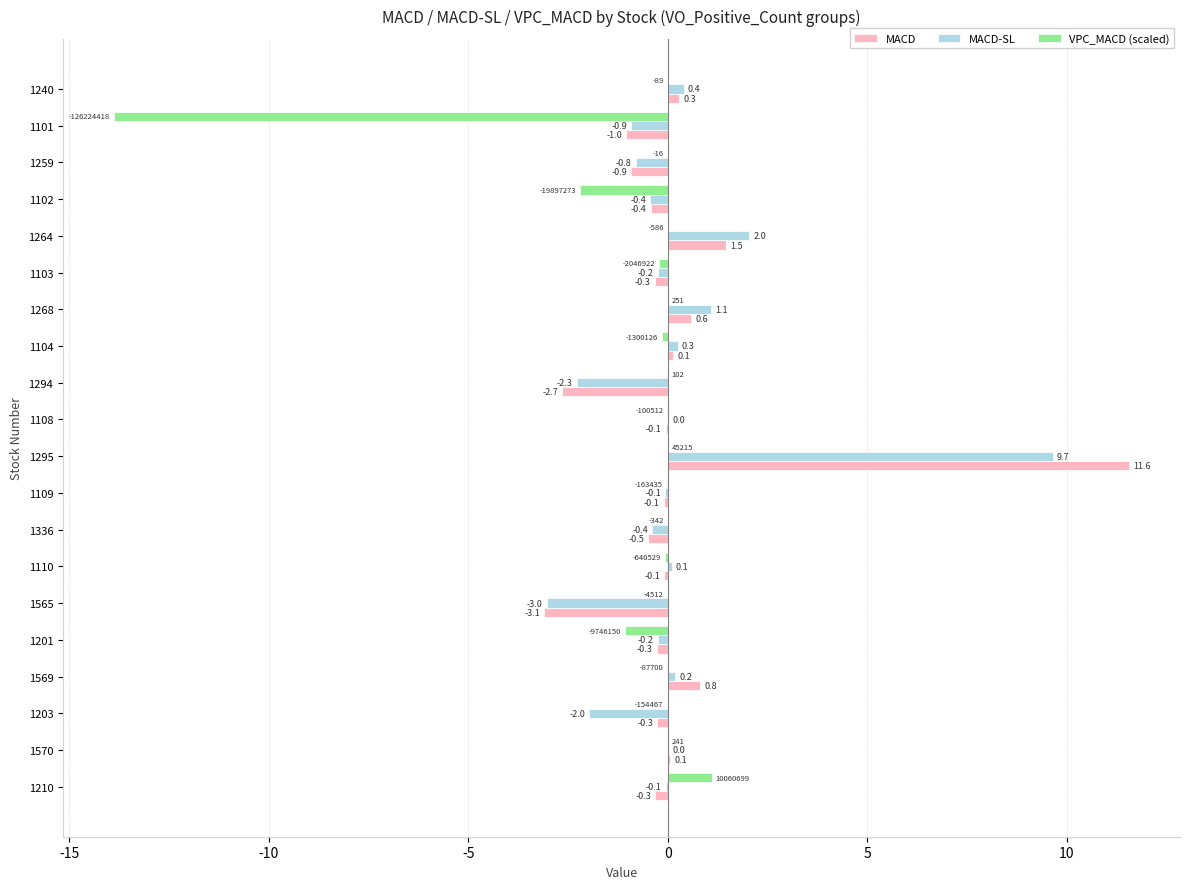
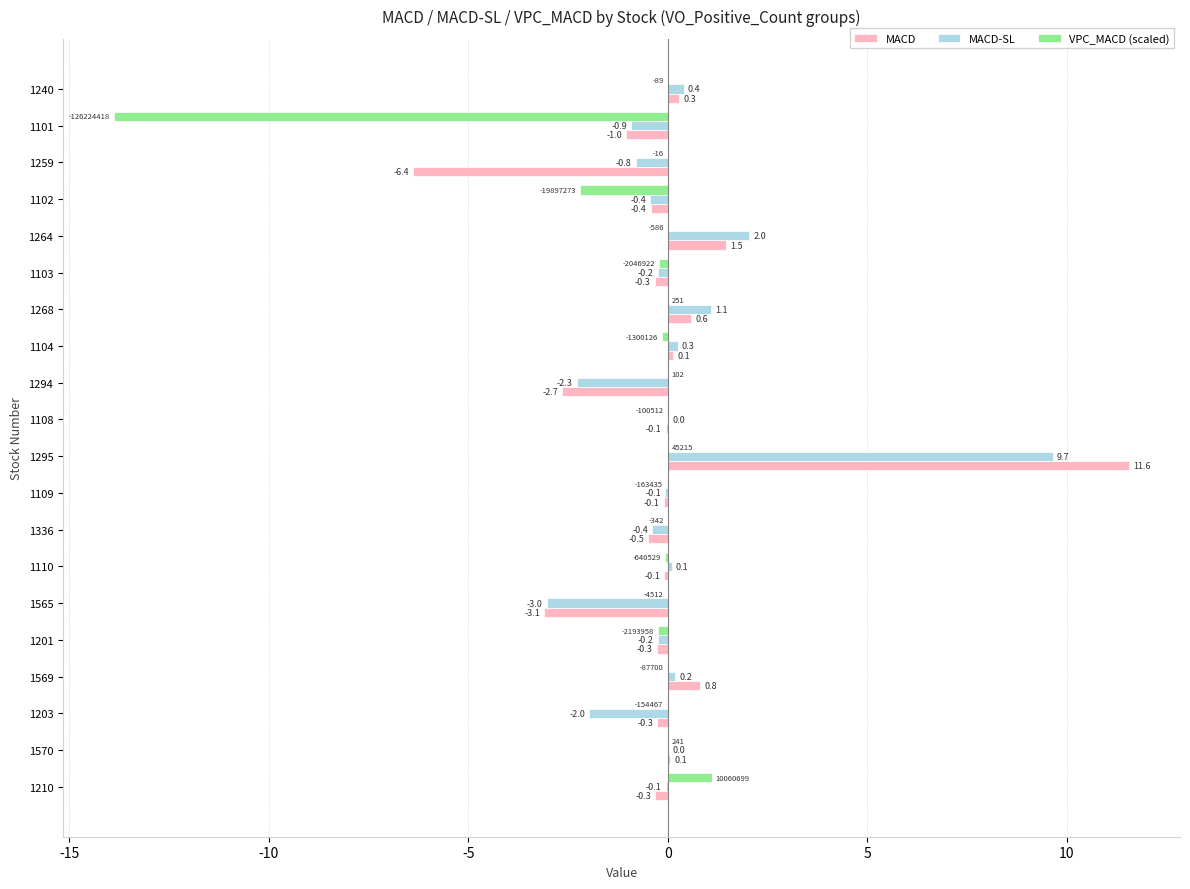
MACD, 1259: -0.9 -> -6.4
VPC_MACD (scaled), 1201: -9746150 -> -2193958
